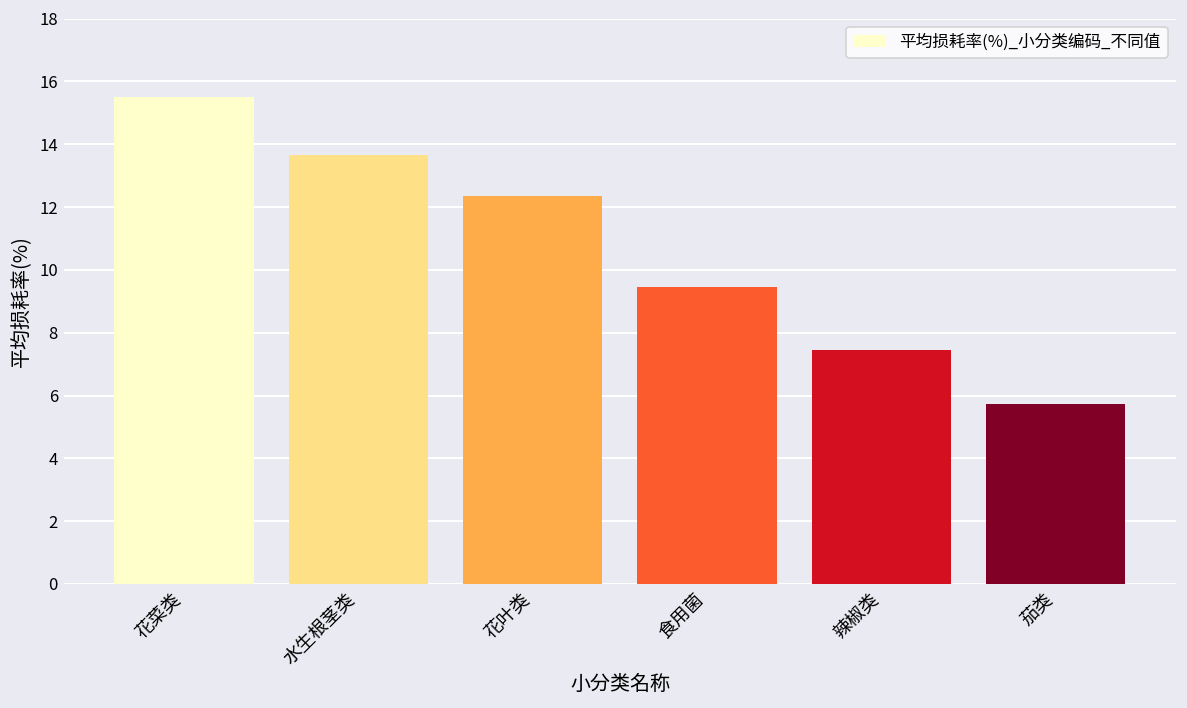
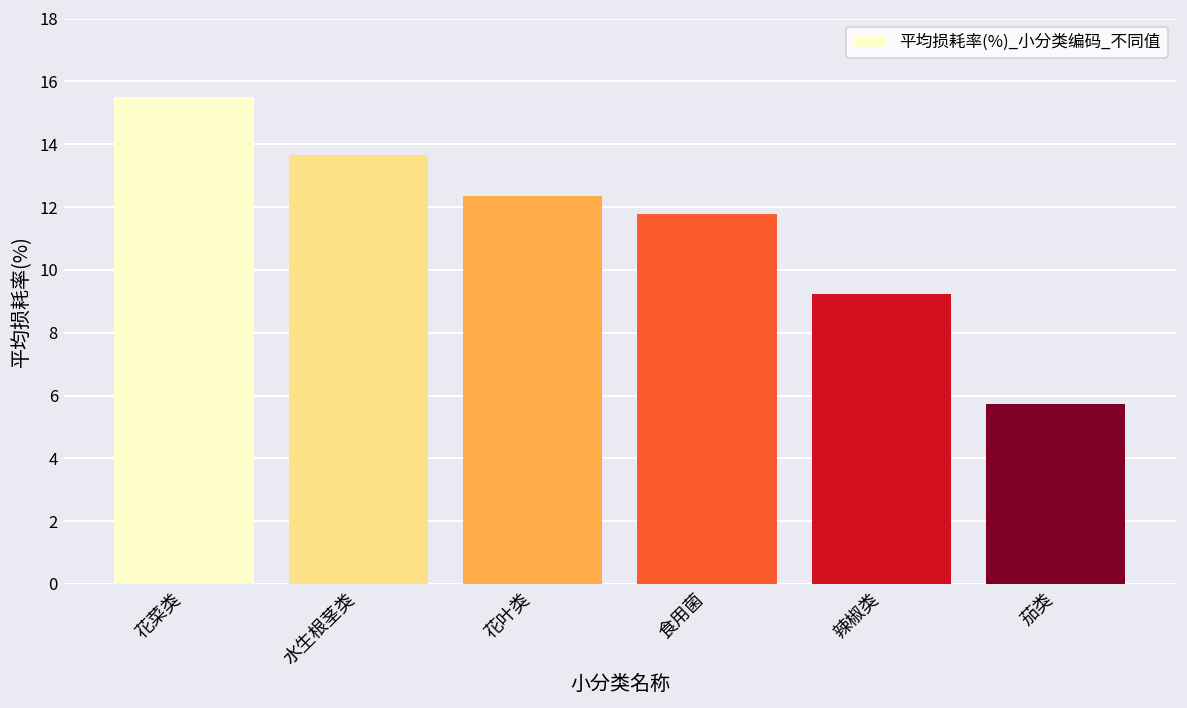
食用菌: 9.5 -> 11.8
辣椒类: 7.5 -> 9.2
